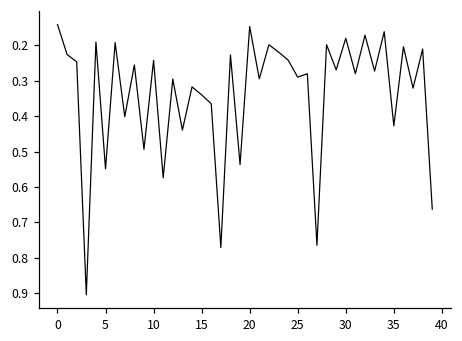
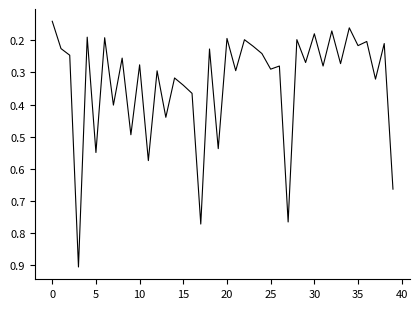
10: 0.24 -> 0.28
20: 0.15 -> 0.19
35: 0.43 -> 0.22
